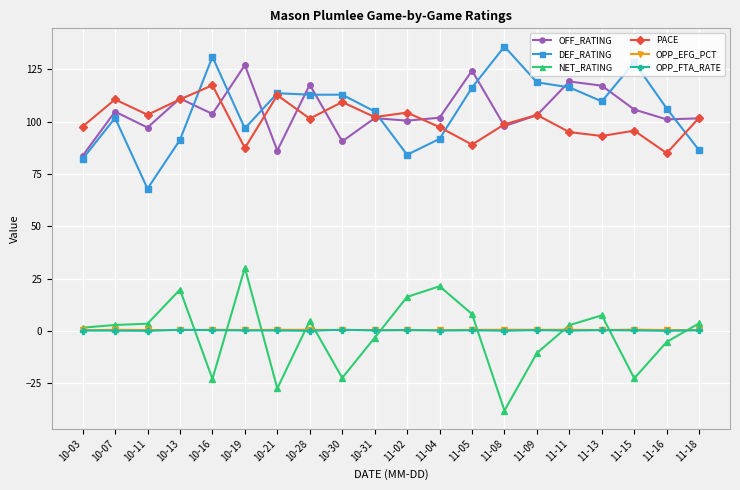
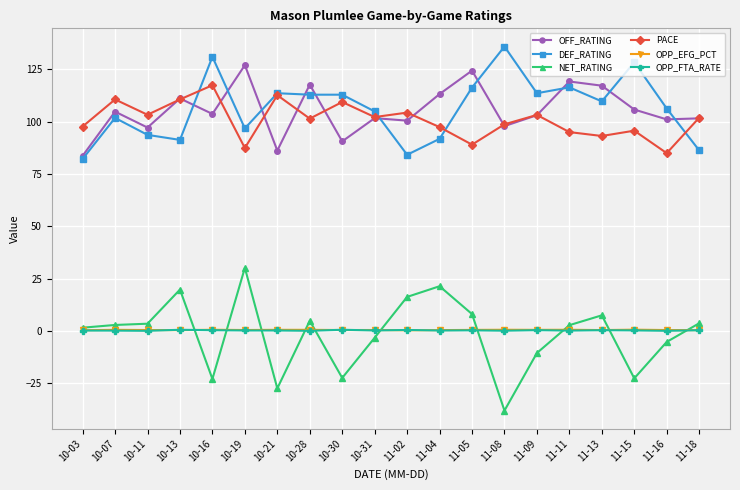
DEF_RATING, 10-11: 68 -> 94
OFF_RATING, 11-04: 102 -> 113
DEF_RATING, 11-09: 119 -> 114
